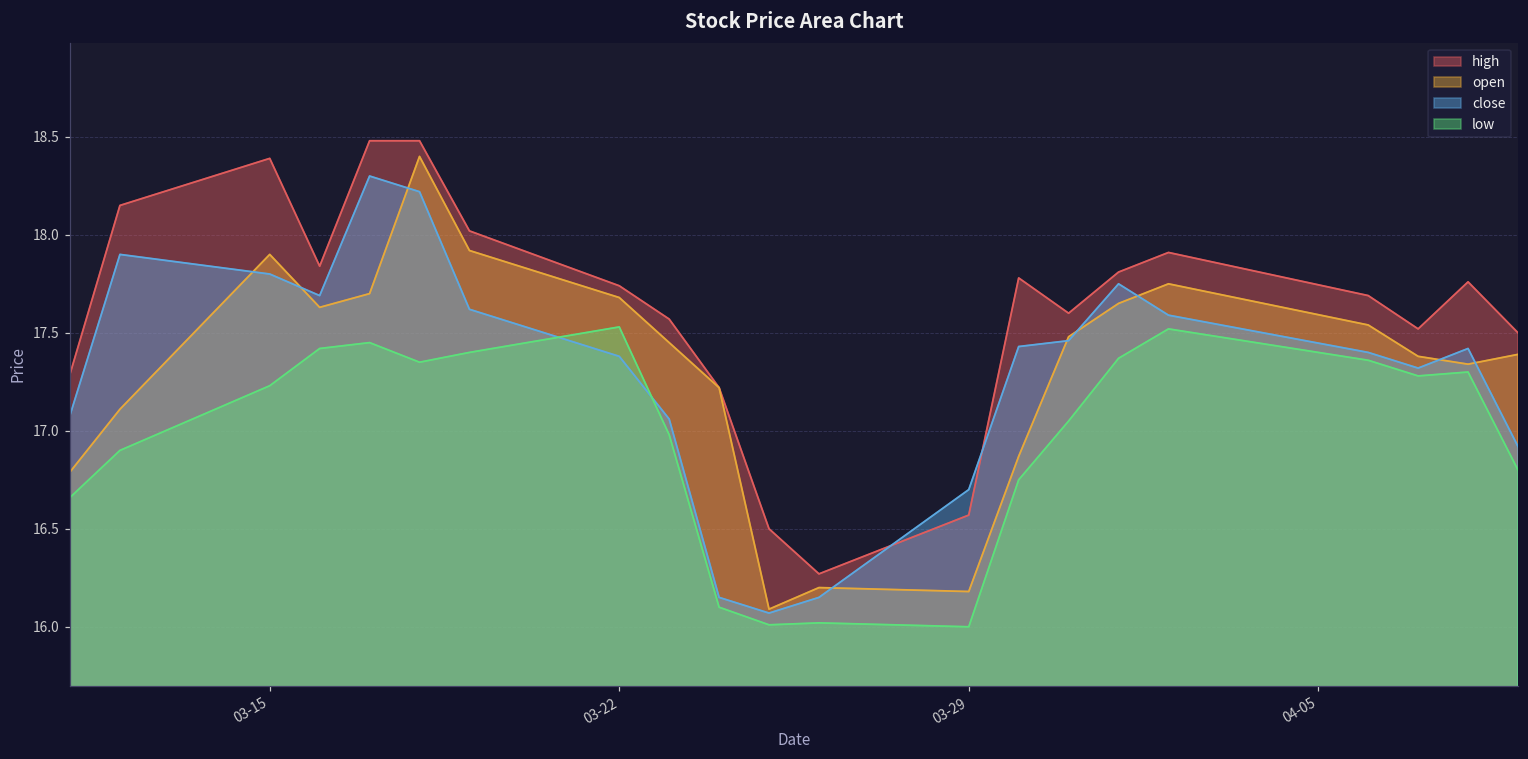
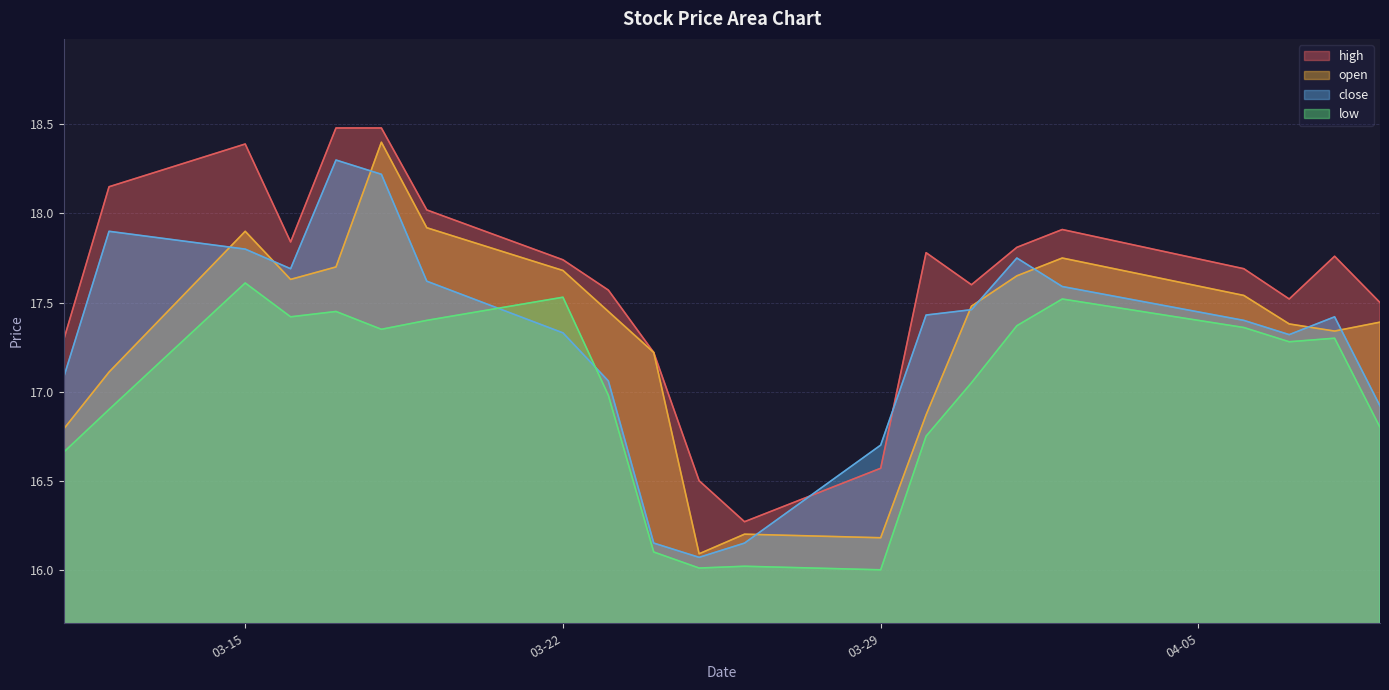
low, 03-15: 17.23 -> 17.61
close, 03-22: 17.38 -> 17.33
